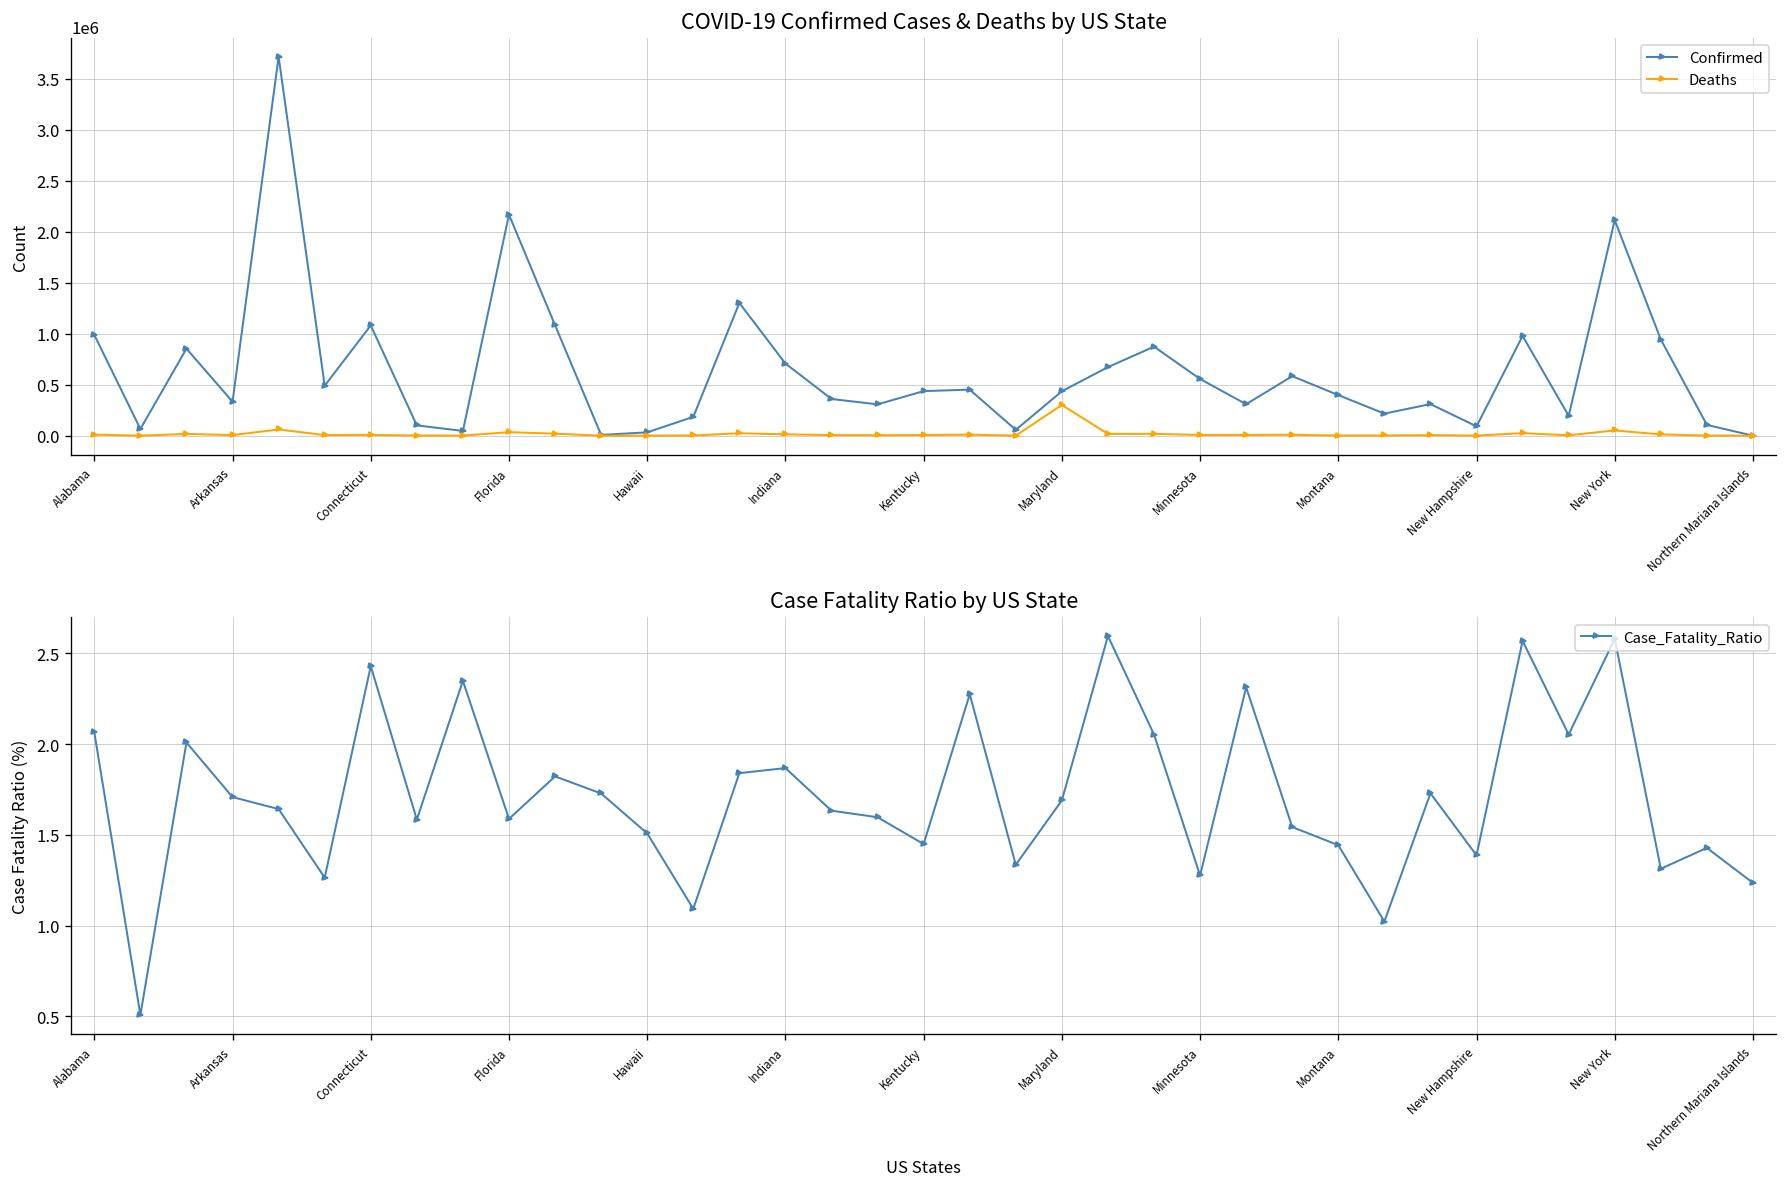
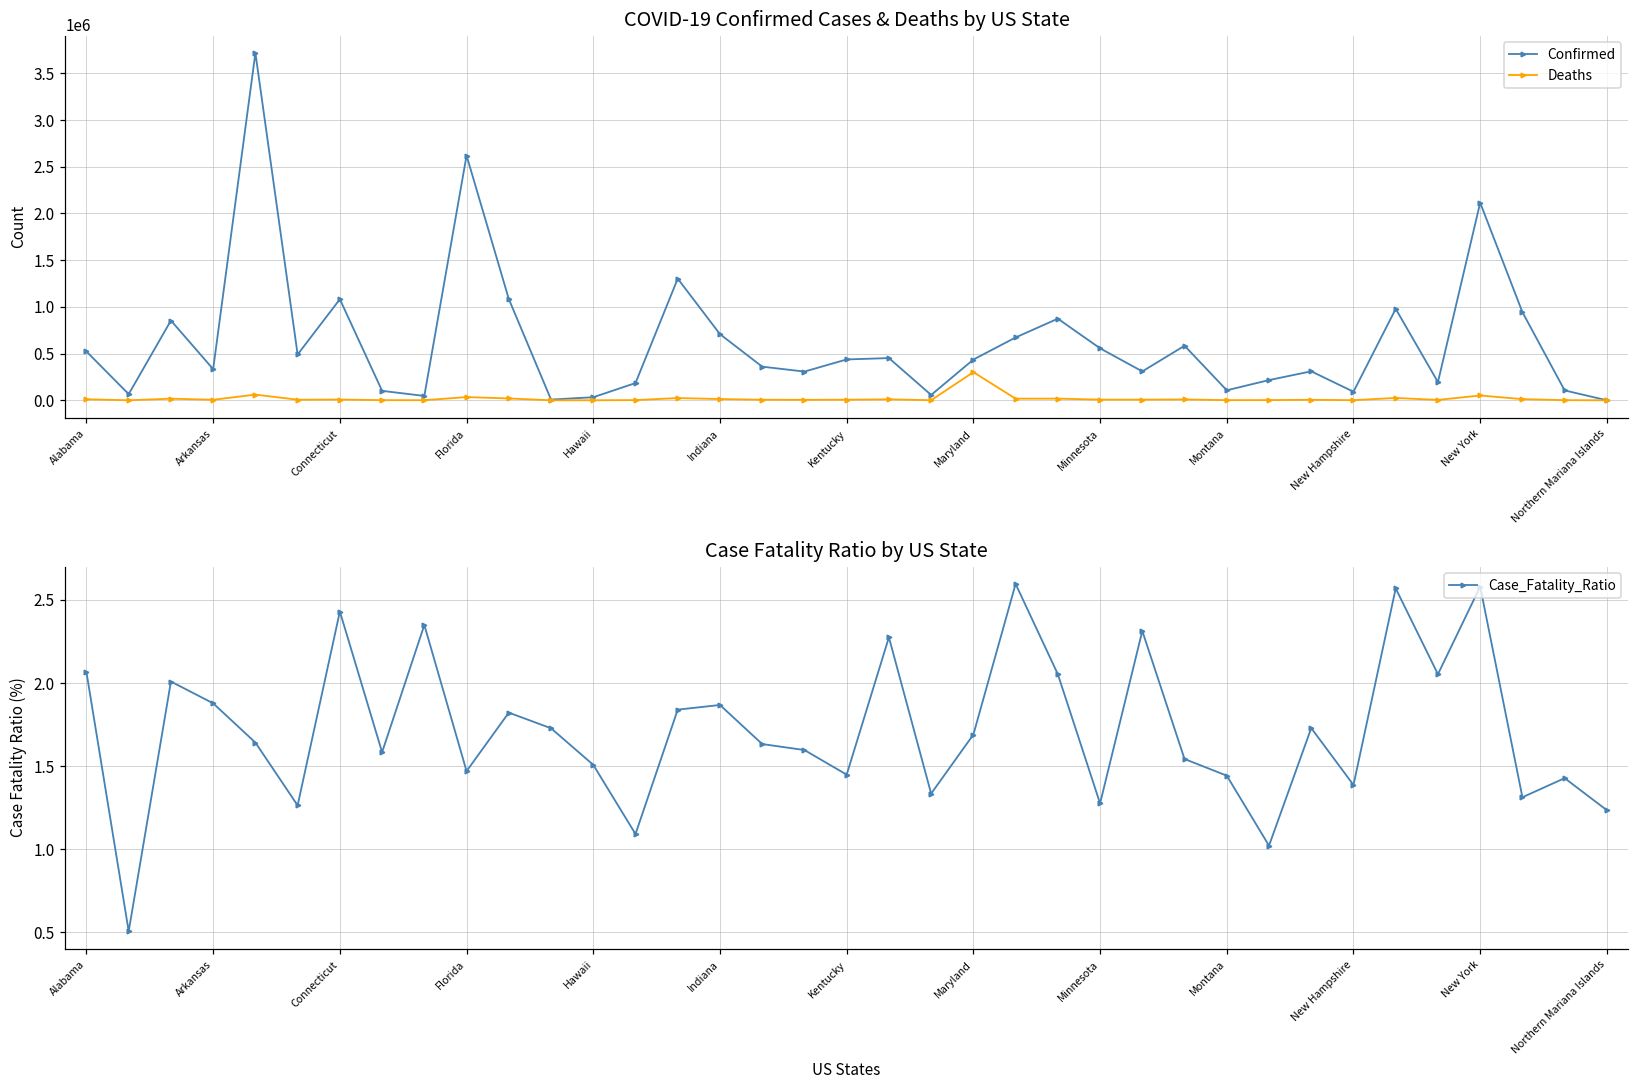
COVID-19 Confirmed Cases & Deaths by US State, Confirmed, Alabama: 1000000 -> 500000
COVID-19 Confirmed Cases & Deaths by US State, Confirmed, Florida: 2200000 -> 2600000
COVID-19 Confirmed Cases & Deaths by US State, Confirmed, Montana: 400000 -> 100000
Case Fatality Ratio by US State, Arkansas: 1.71 -> 1.88
Case Fatality Ratio by US State, Florida: 1.59 -> 1.47
